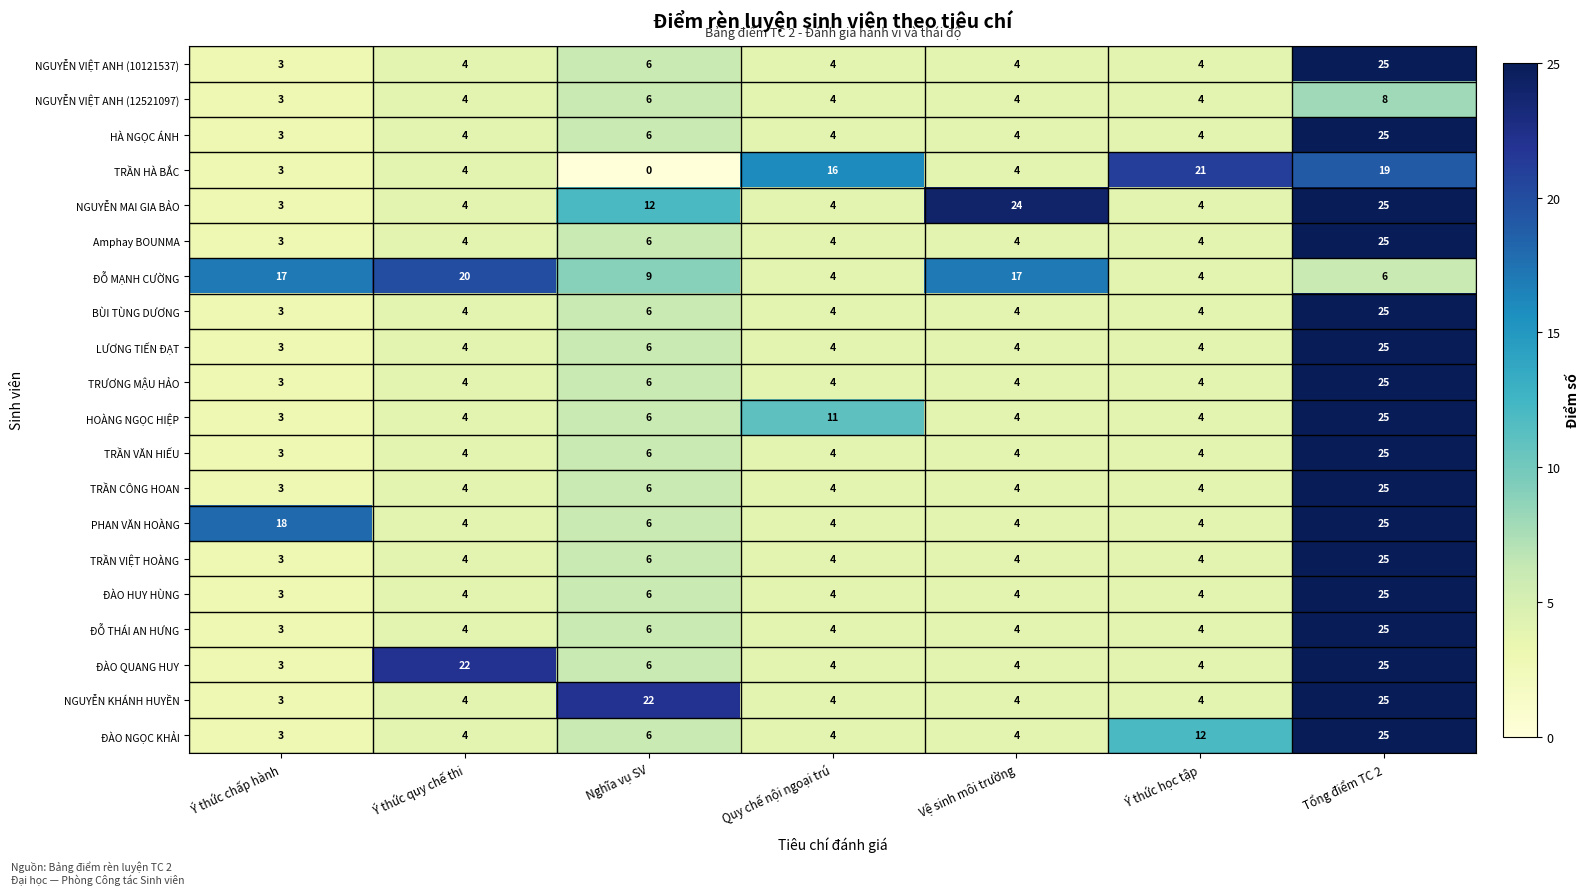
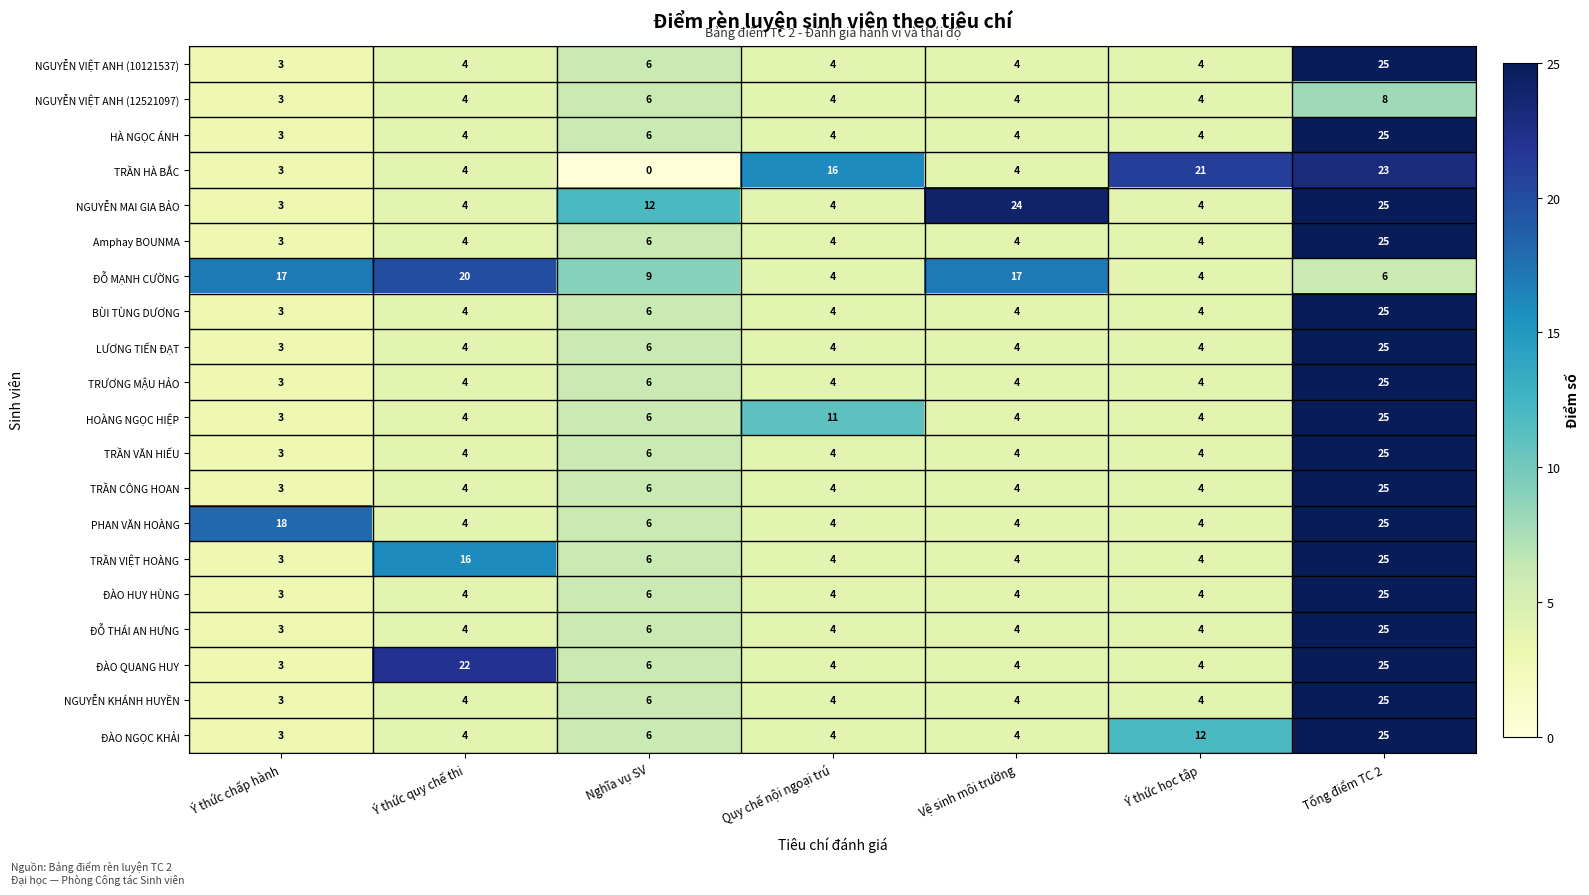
TRẦN HÀ BẮC, Tổng điểm TC 2: 19 -> 23
TRẦN VIỆT HOÀNG, Ý thức quy chế thi: 4 -> 16
NGUYỄN KHÁNH HUYỀN, Nghĩa vụ SV: 22 -> 6
